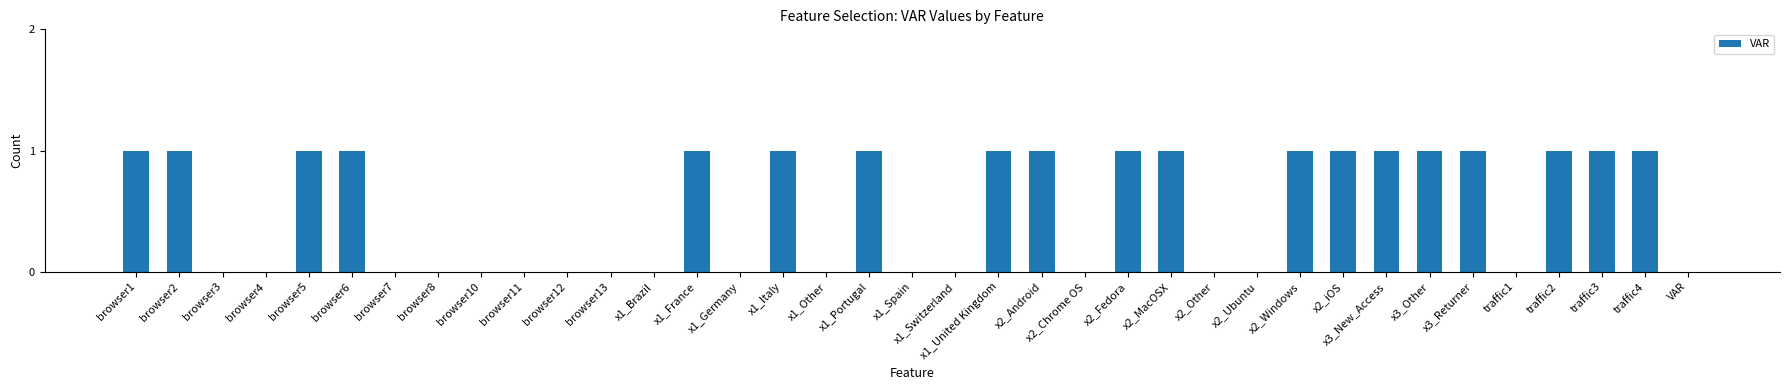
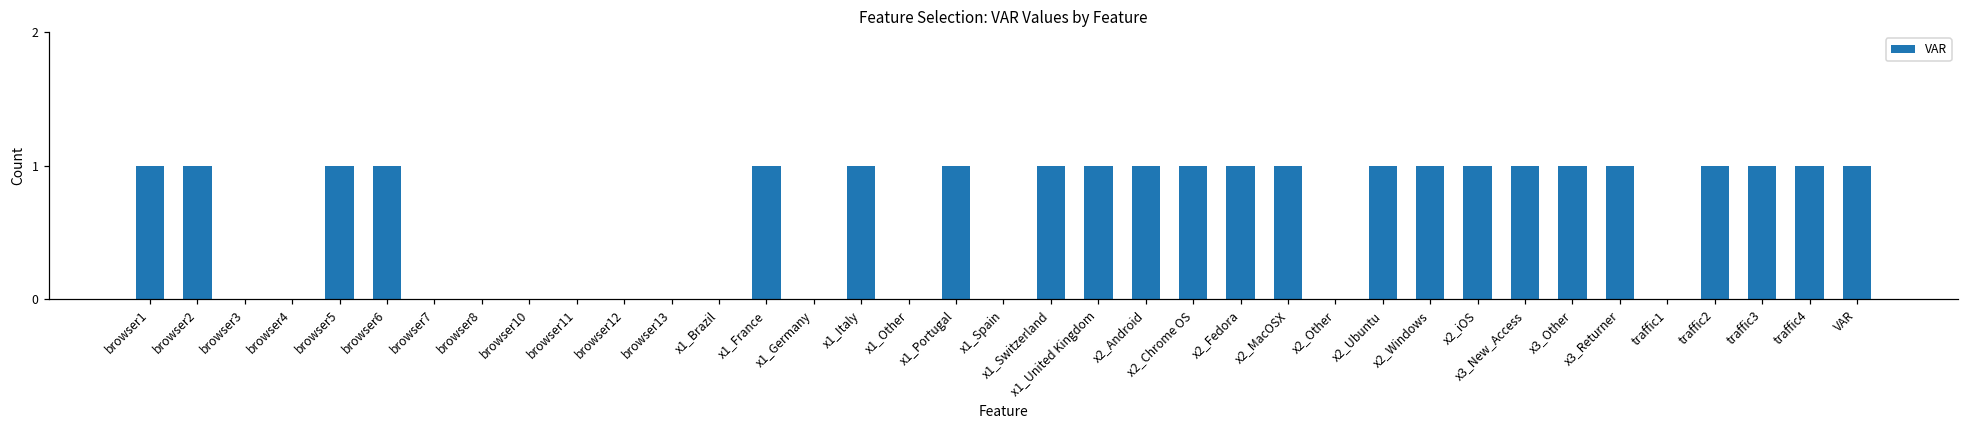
x1_Switzerland: 0 -> 1
x2_Chrome OS: 0 -> 1
x2_Ubuntu: 0 -> 1
VAR: 0 -> 1
